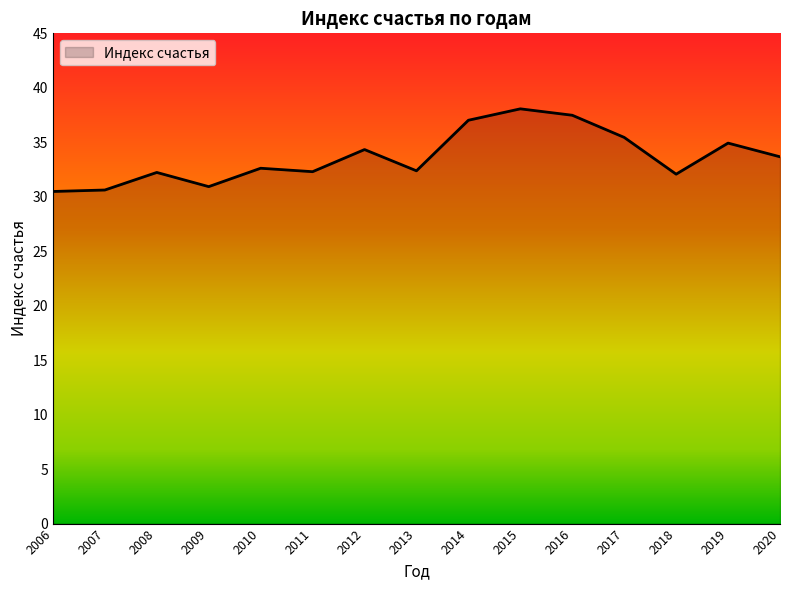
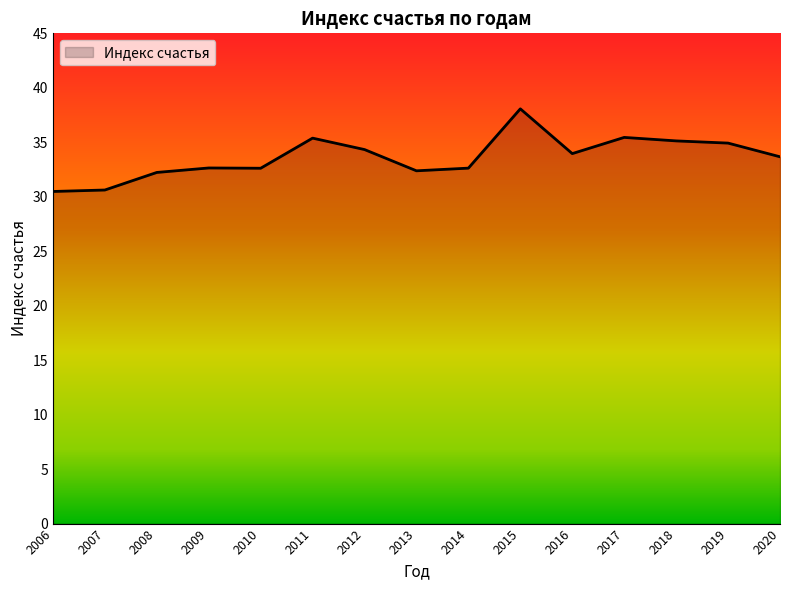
2009: 30.9 -> 32.6
2011: 32.3 -> 35.4
2014: 37.0 -> 32.6
2016: 37.5 -> 34.0
2018: 32.1 -> 35.1
